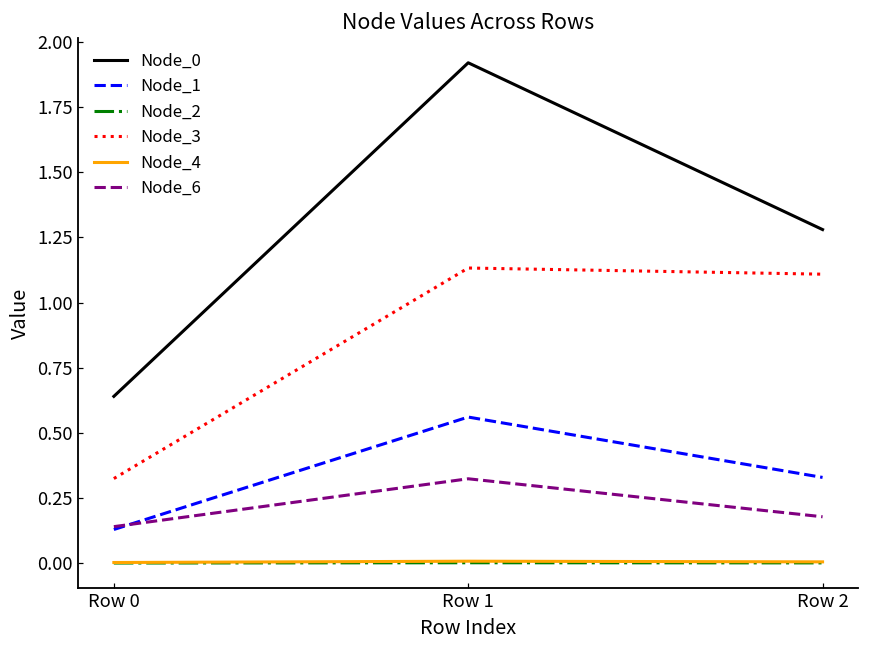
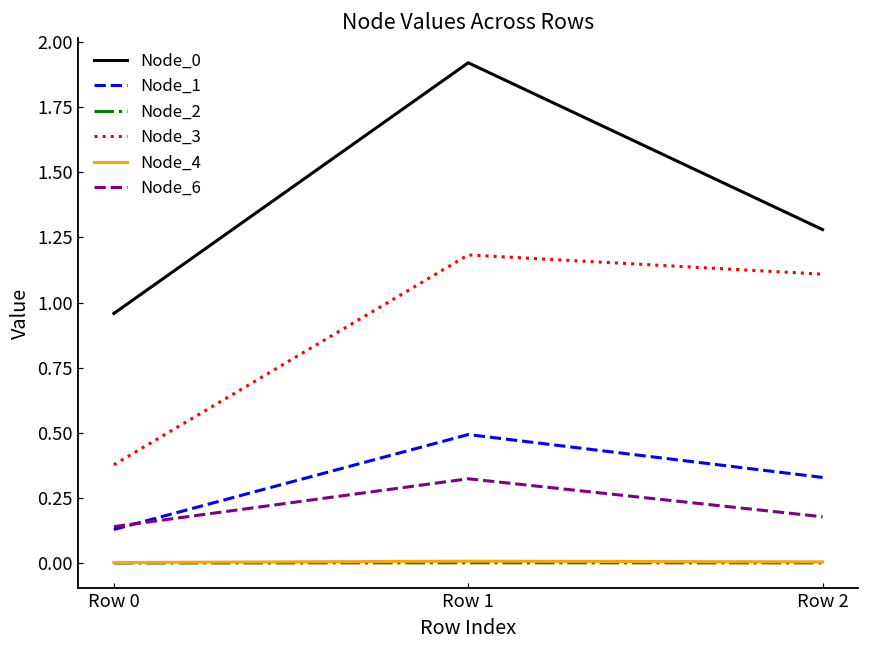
Node_0, Row 0: 0.64 -> 0.96
Node_3, Row 0: 0.32 -> 0.38
Node_1, Row 1: 0.56 -> 0.49
Node_3, Row 1: 1.13 -> 1.18
